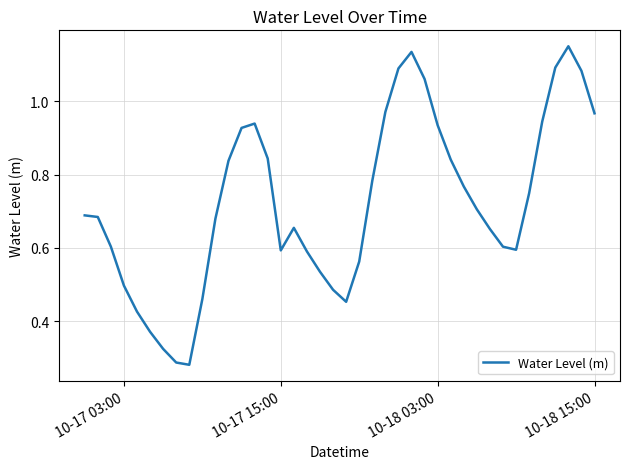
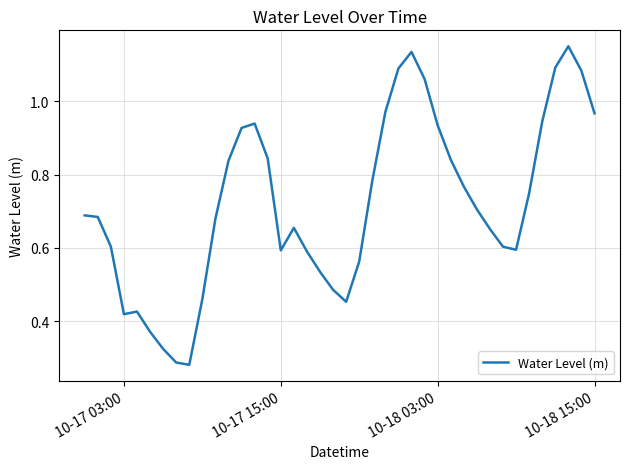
10-17 03:00: 0.50 -> 0.42
